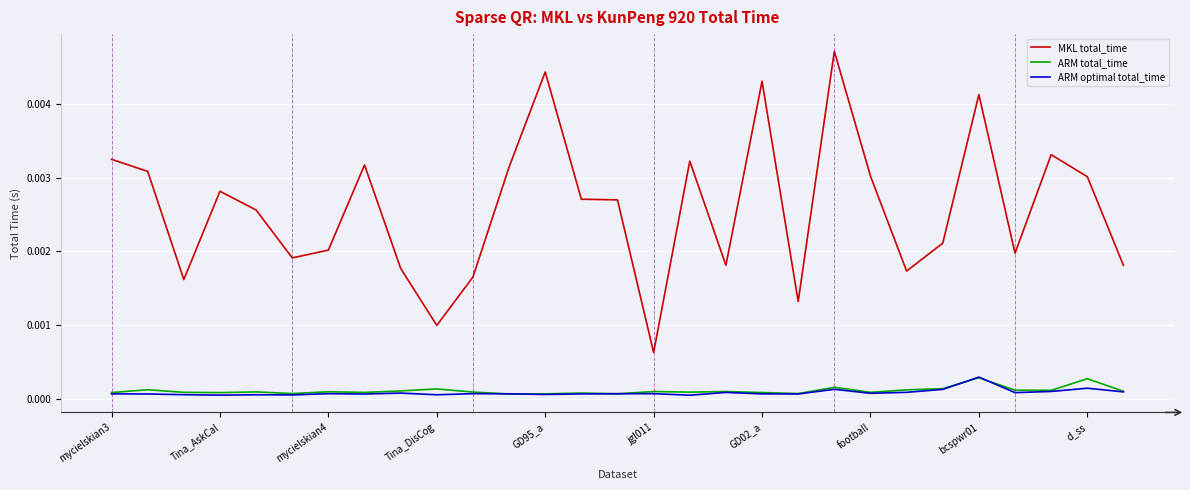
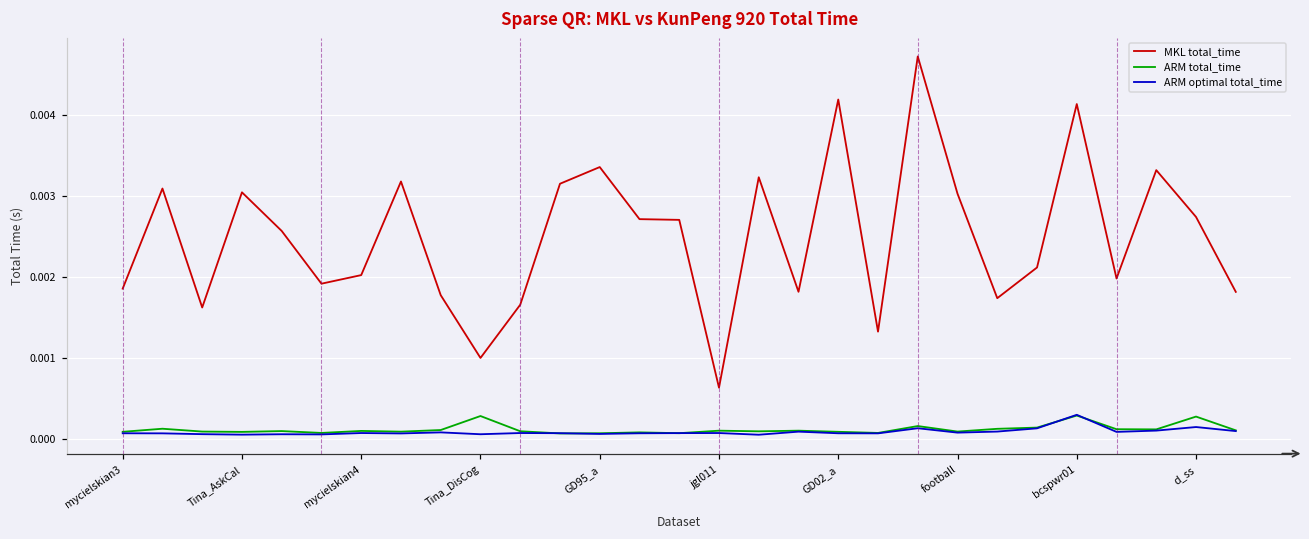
MKL total_time, mycielskian3: 0.0033 -> 0.0019
MKL total_time, Tina_AskCal: 0.0028 -> 0.0030
ARM total_time, Tina_DisCog: 0.0001 -> 0.0003
MKL total_time, GD95_a: 0.0044 -> 0.0034
MKL total_time, GD02_a: 0.0043 -> 0.0042
MKL total_time, d_ss: 0.0030 -> 0.0027
